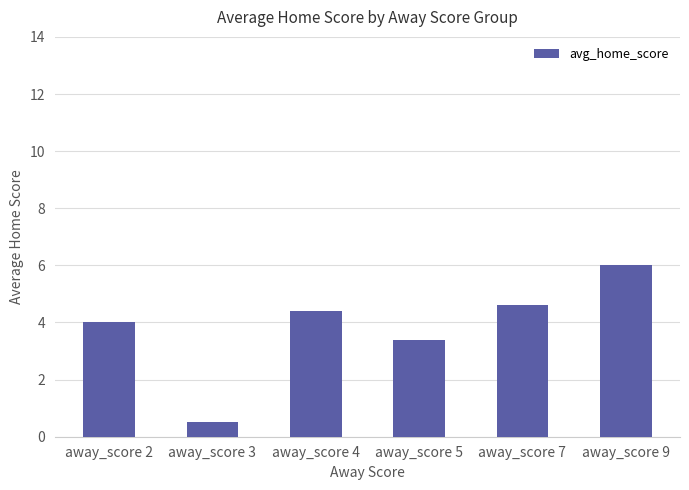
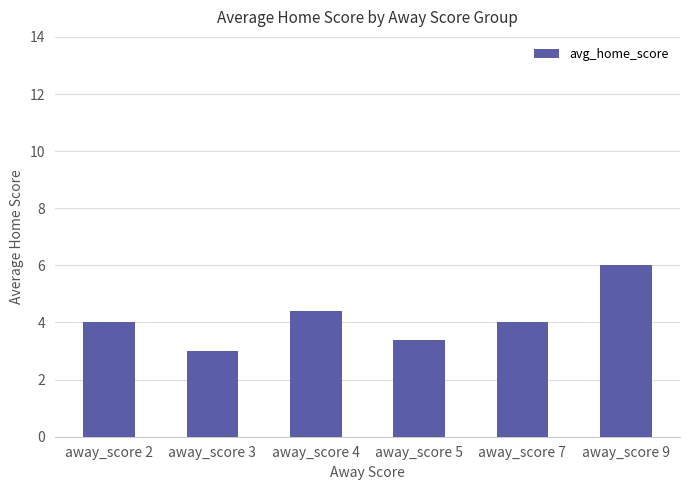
away_score 3: 0.5 -> 3.0
away_score 7: 4.6 -> 4.0
